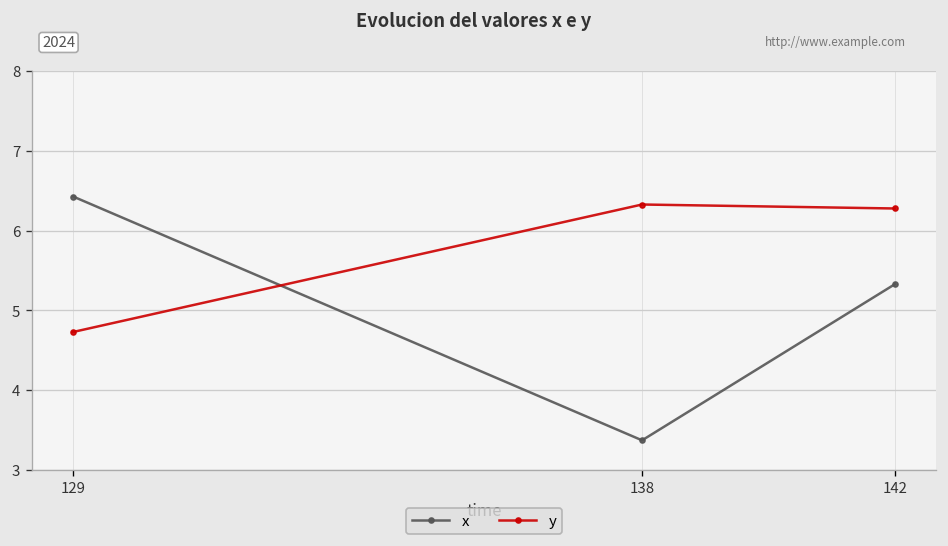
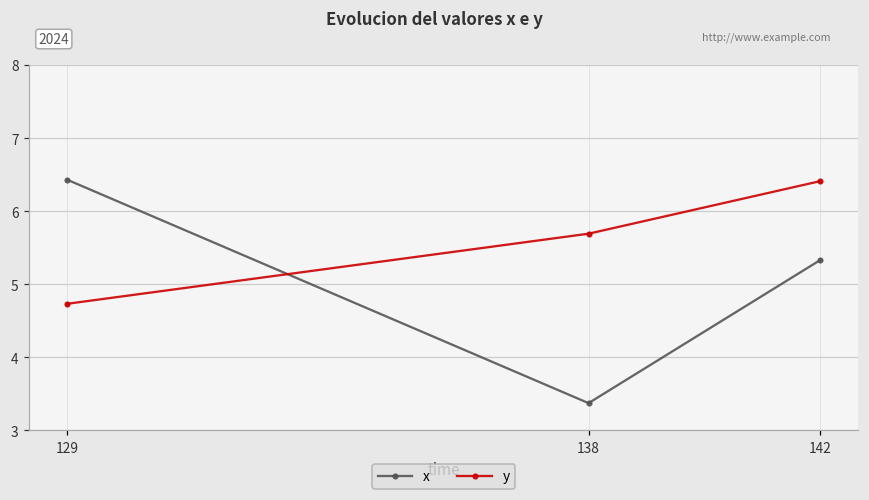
y, 138: 6.3 -> 5.7
y, 142: 6.3 -> 6.4
